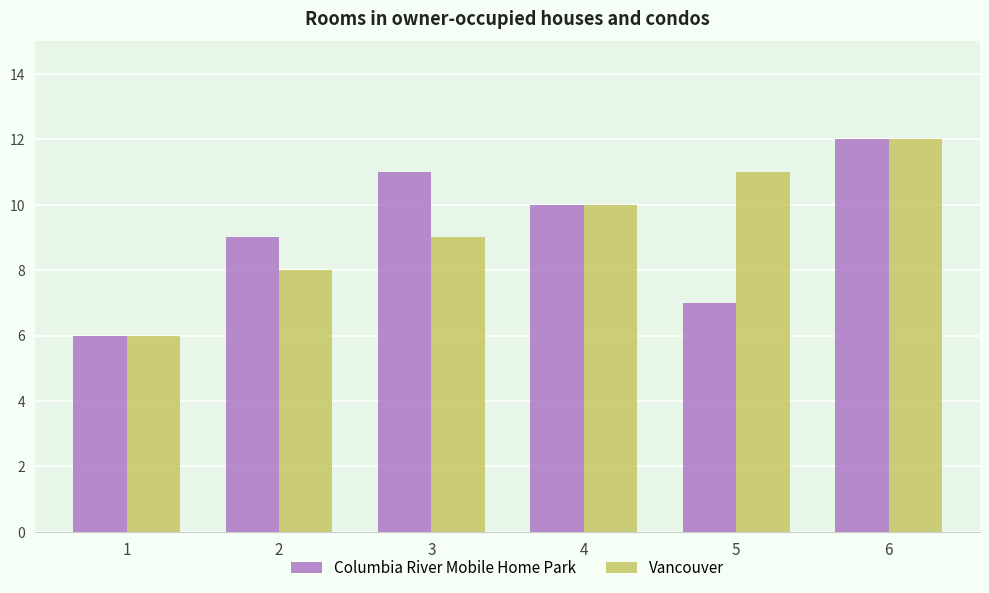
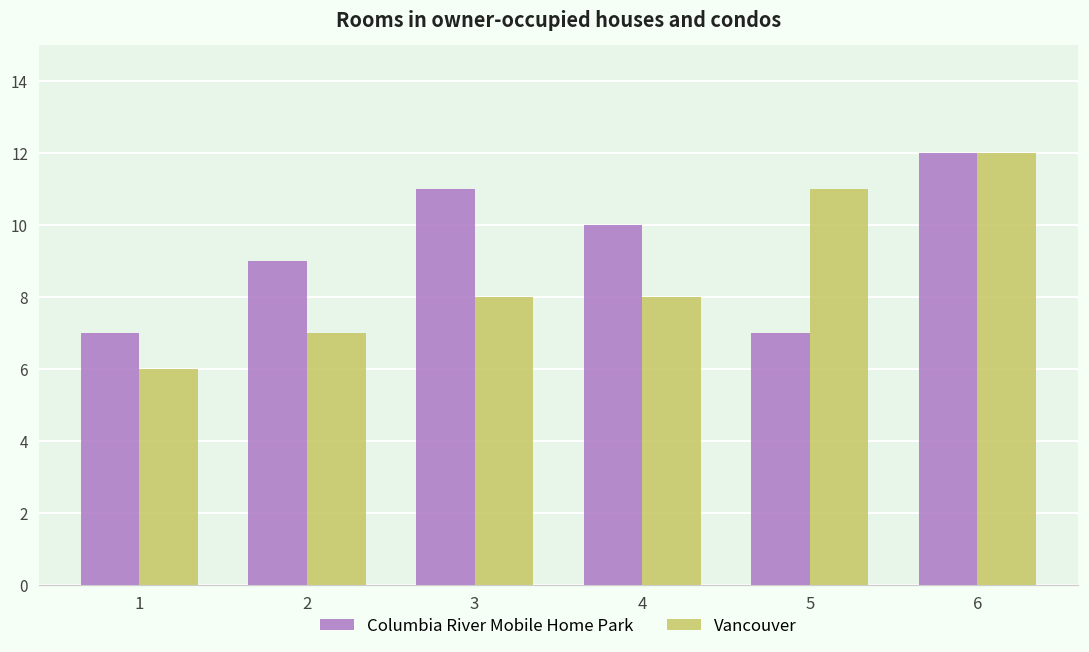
Columbia River Mobile Home Park, 1: 6 -> 7
Vancouver, 2: 8 -> 7
Vancouver, 3: 9 -> 8
Vancouver, 4: 10 -> 8
